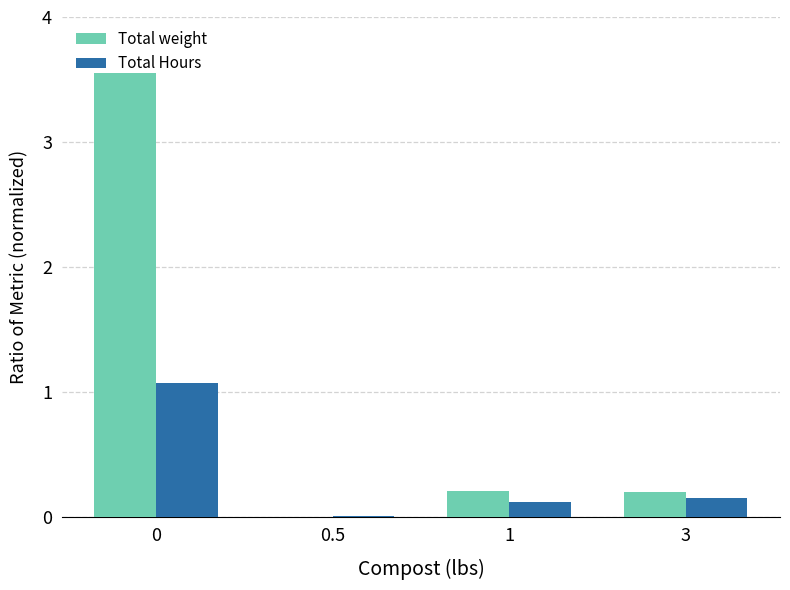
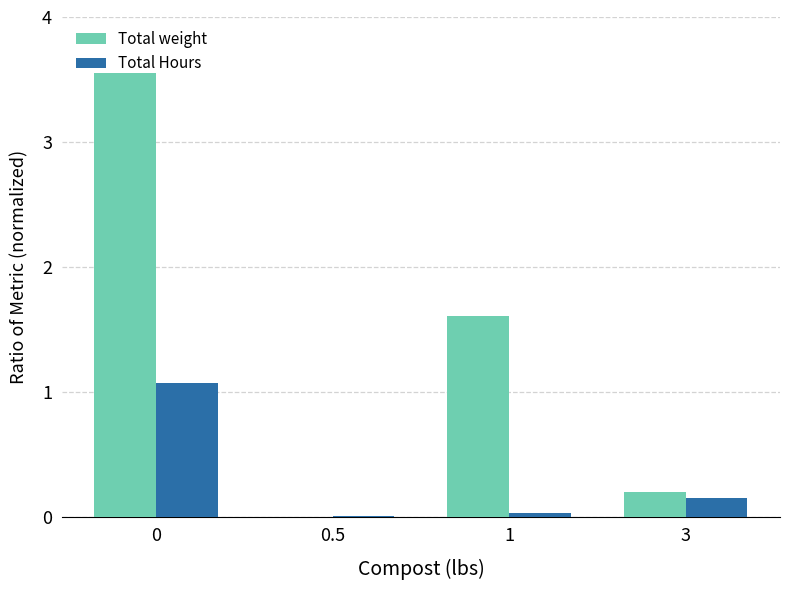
Total weight, 1: 0.21 -> 1.61
Total Hours, 1: 0.12 -> 0.03
